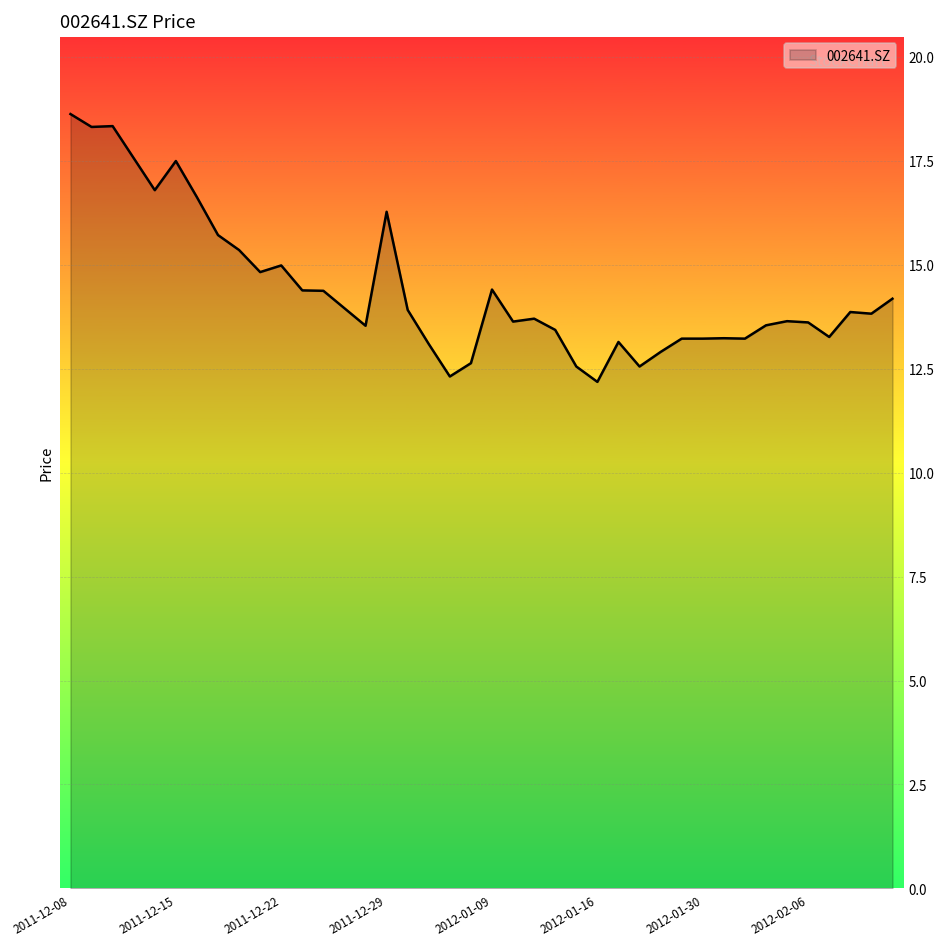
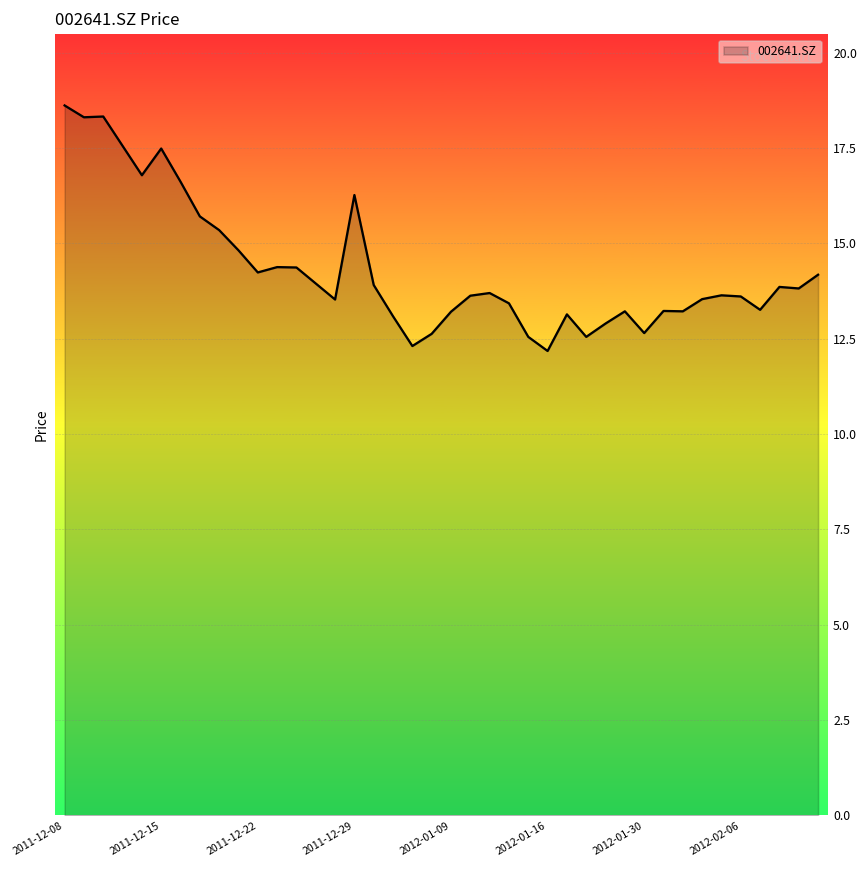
2011-12-22: 15.0 -> 14.2
2012-01-09: 14.4 -> 13.2
2012-01-30: 13.2 -> 12.7
